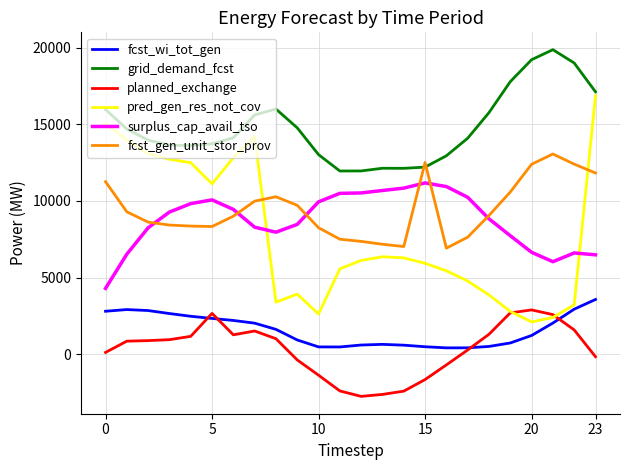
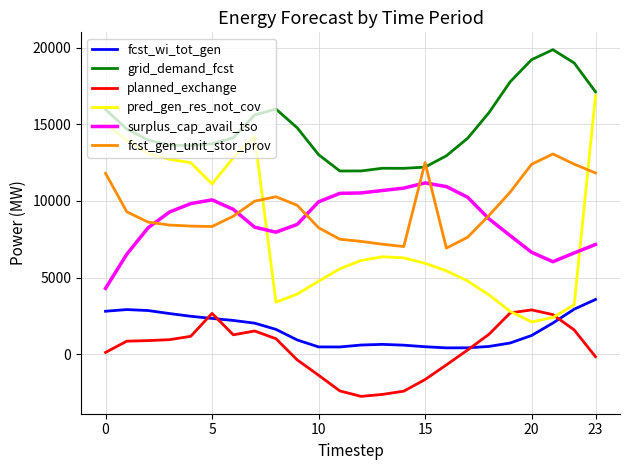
fcst_gen_unit_stor_prov, 0: 11300 -> 11800
pred_gen_res_not_cov, 10: 2600 -> 4800
surplus_cap_avail_tso, 23: 6500 -> 7200
